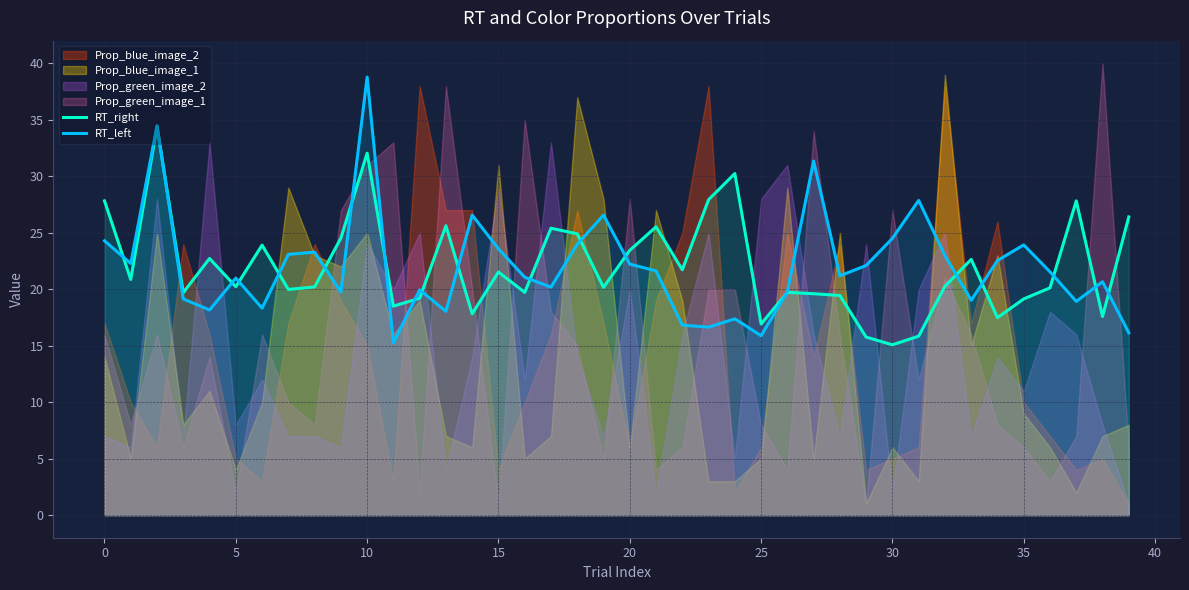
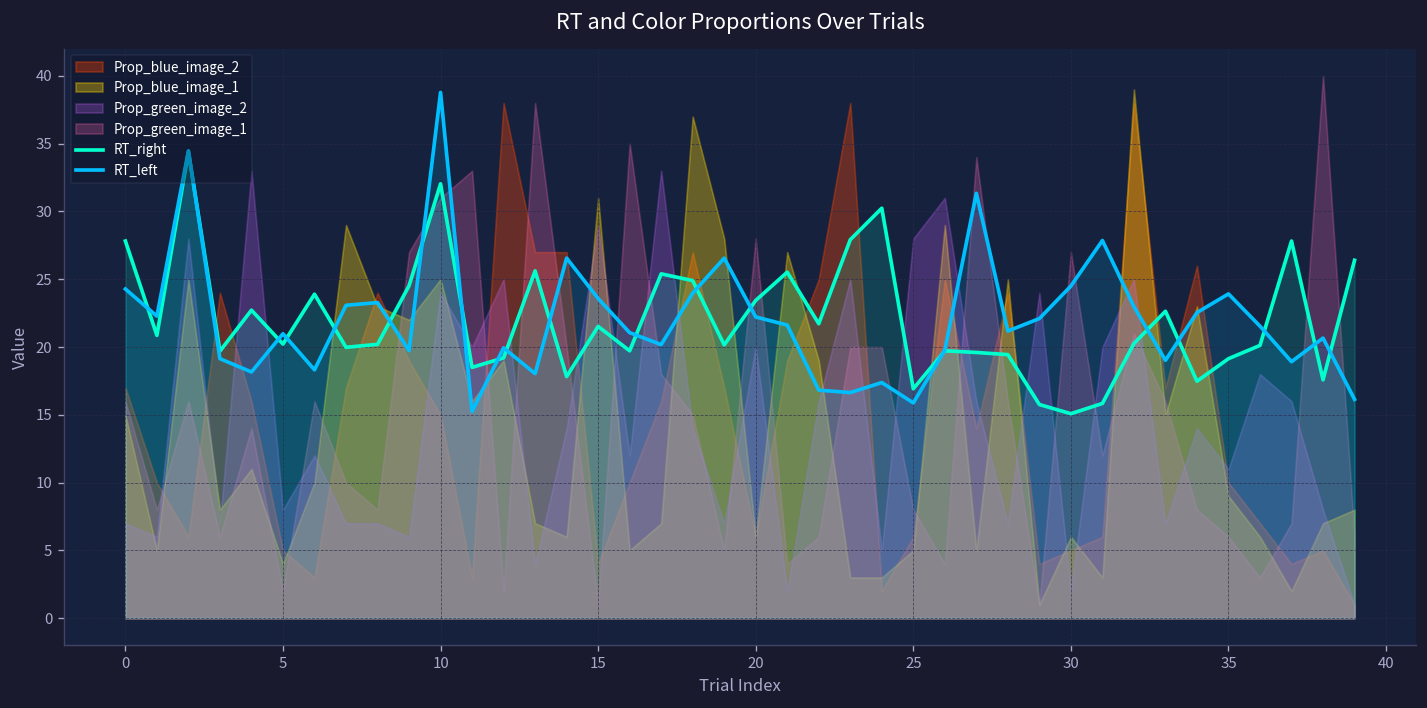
Prop_blue_image_1, 0: 14 -> 15
